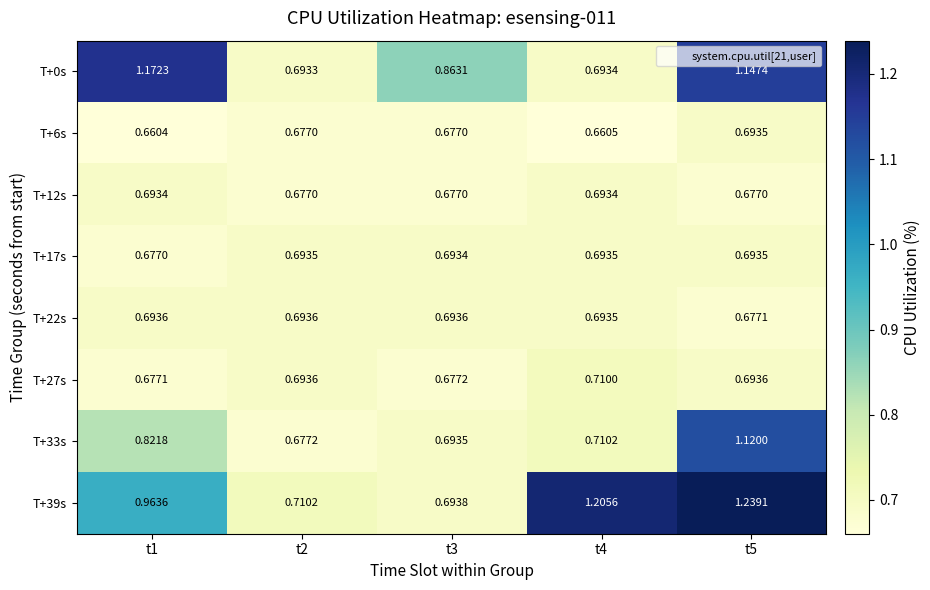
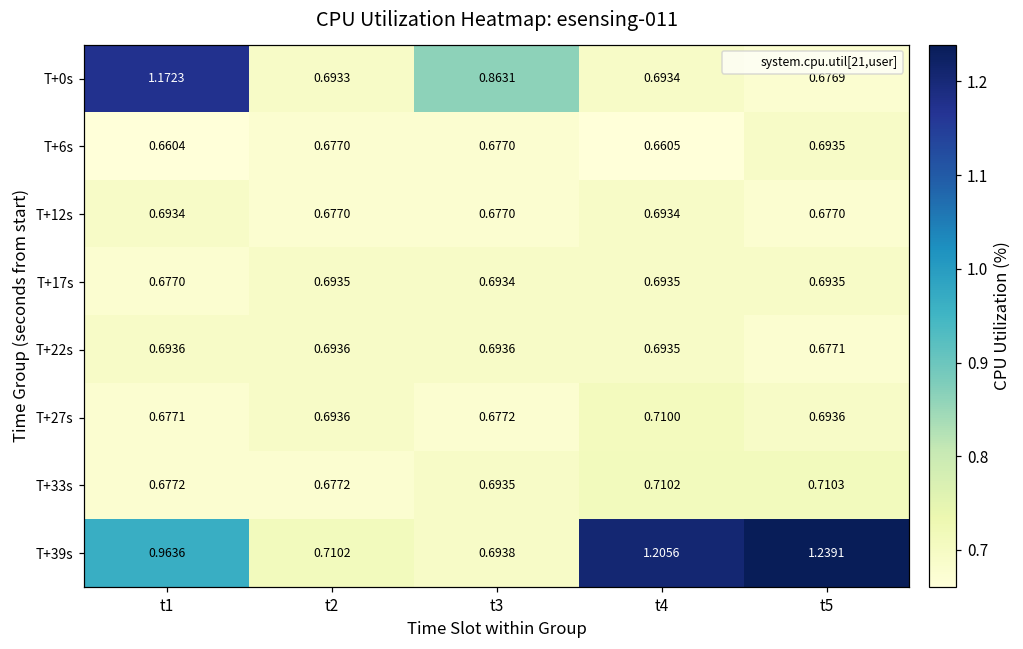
T+0s, t5: 1.1474 -> 0.6769
T+33s, t1: 0.8218 -> 0.6772
T+33s, t5: 1.1200 -> 0.7103
